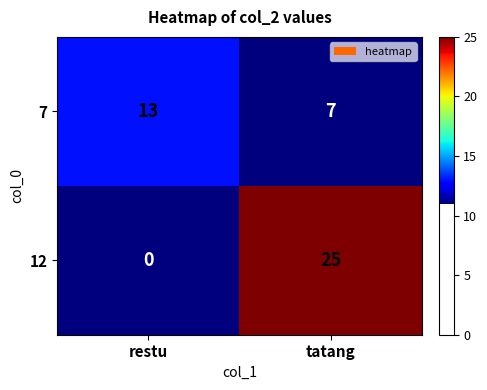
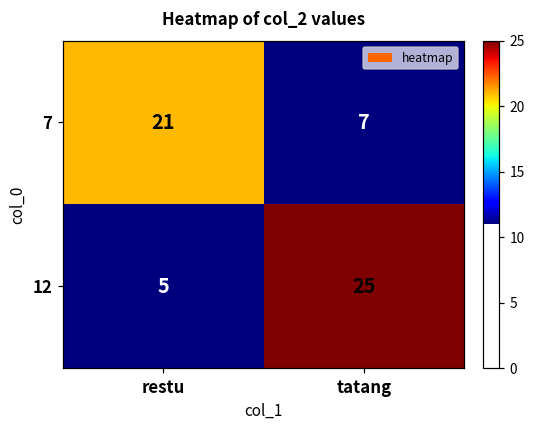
7, restu: 13 -> 21
12, restu: 0 -> 5
